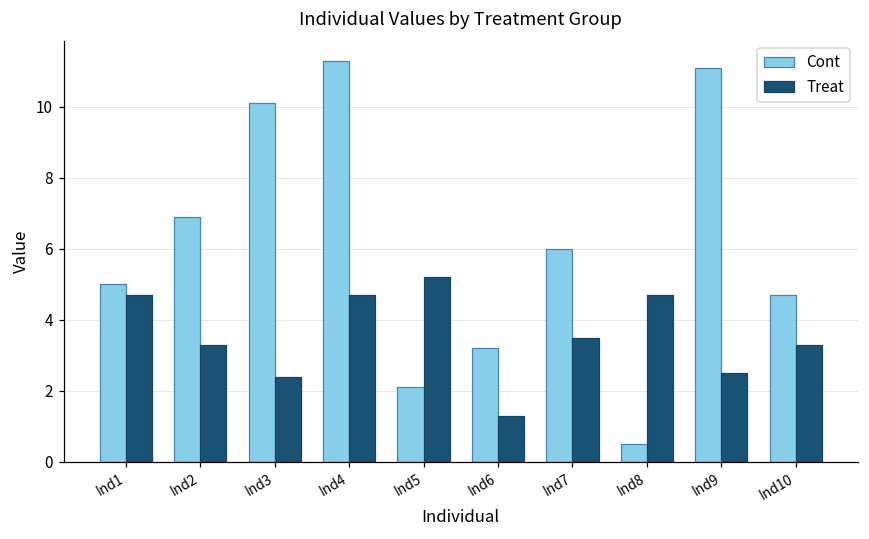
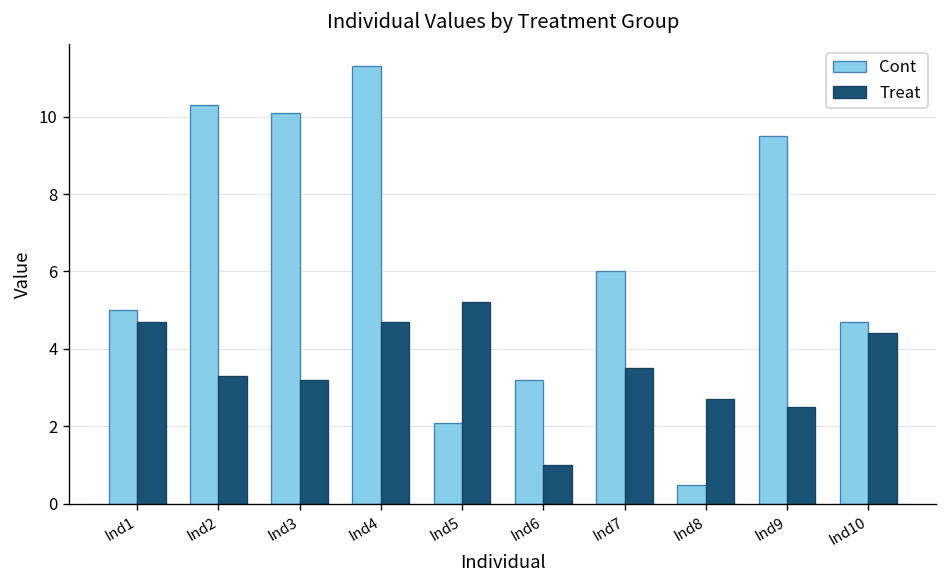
Cont, Ind2: 6.9 -> 10.3
Treat, Ind3: 2.4 -> 3.2
Treat, Ind6: 1.3 -> 1.0
Treat, Ind8: 4.7 -> 2.7
Cont, Ind9: 11.1 -> 9.5
Treat, Ind10: 3.3 -> 4.4
